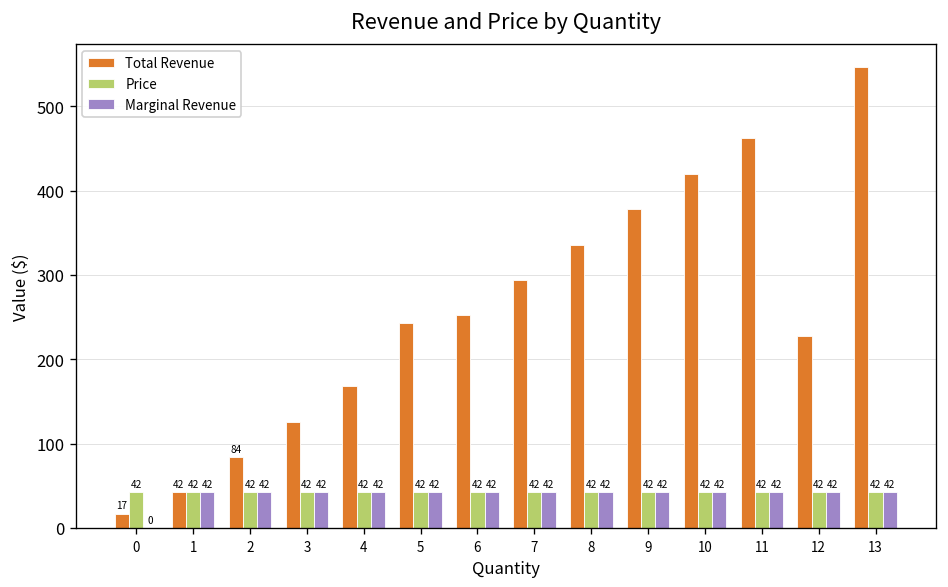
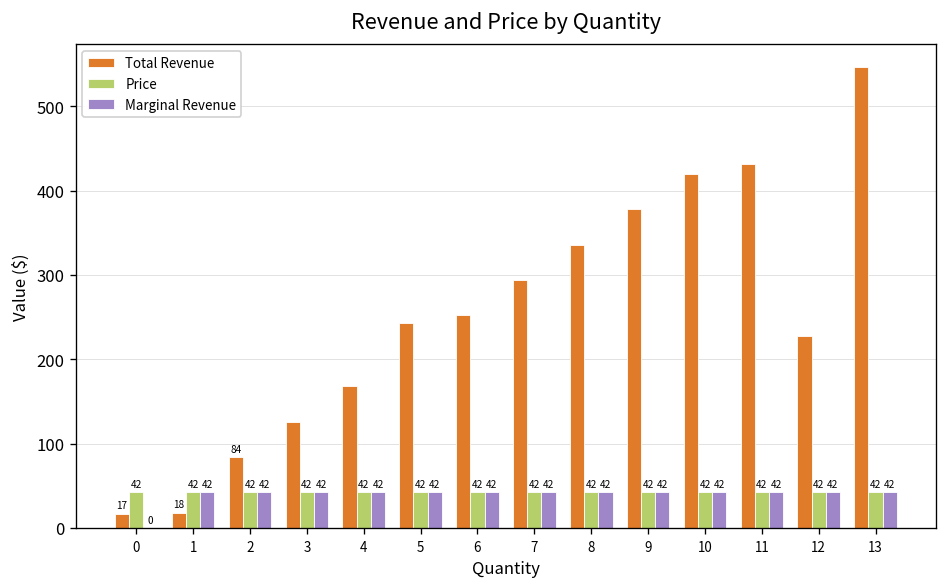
Total Revenue, 1: 42 -> 18
Total Revenue, 11: 460 -> 430
